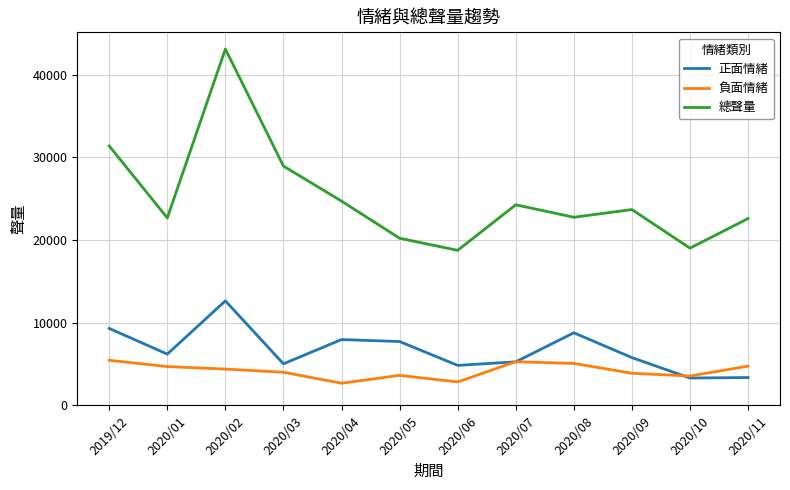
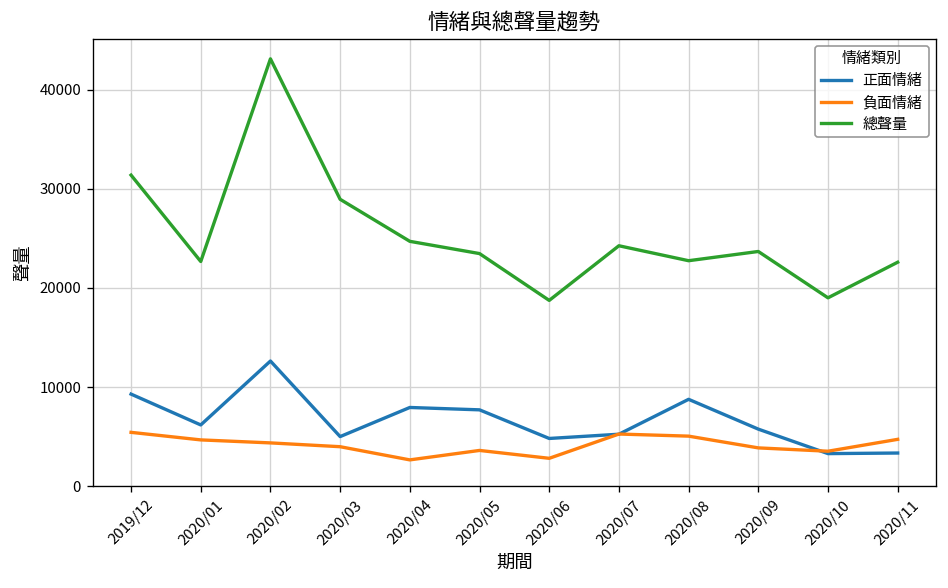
總聲量, 2020/05: 20000 -> 23000
